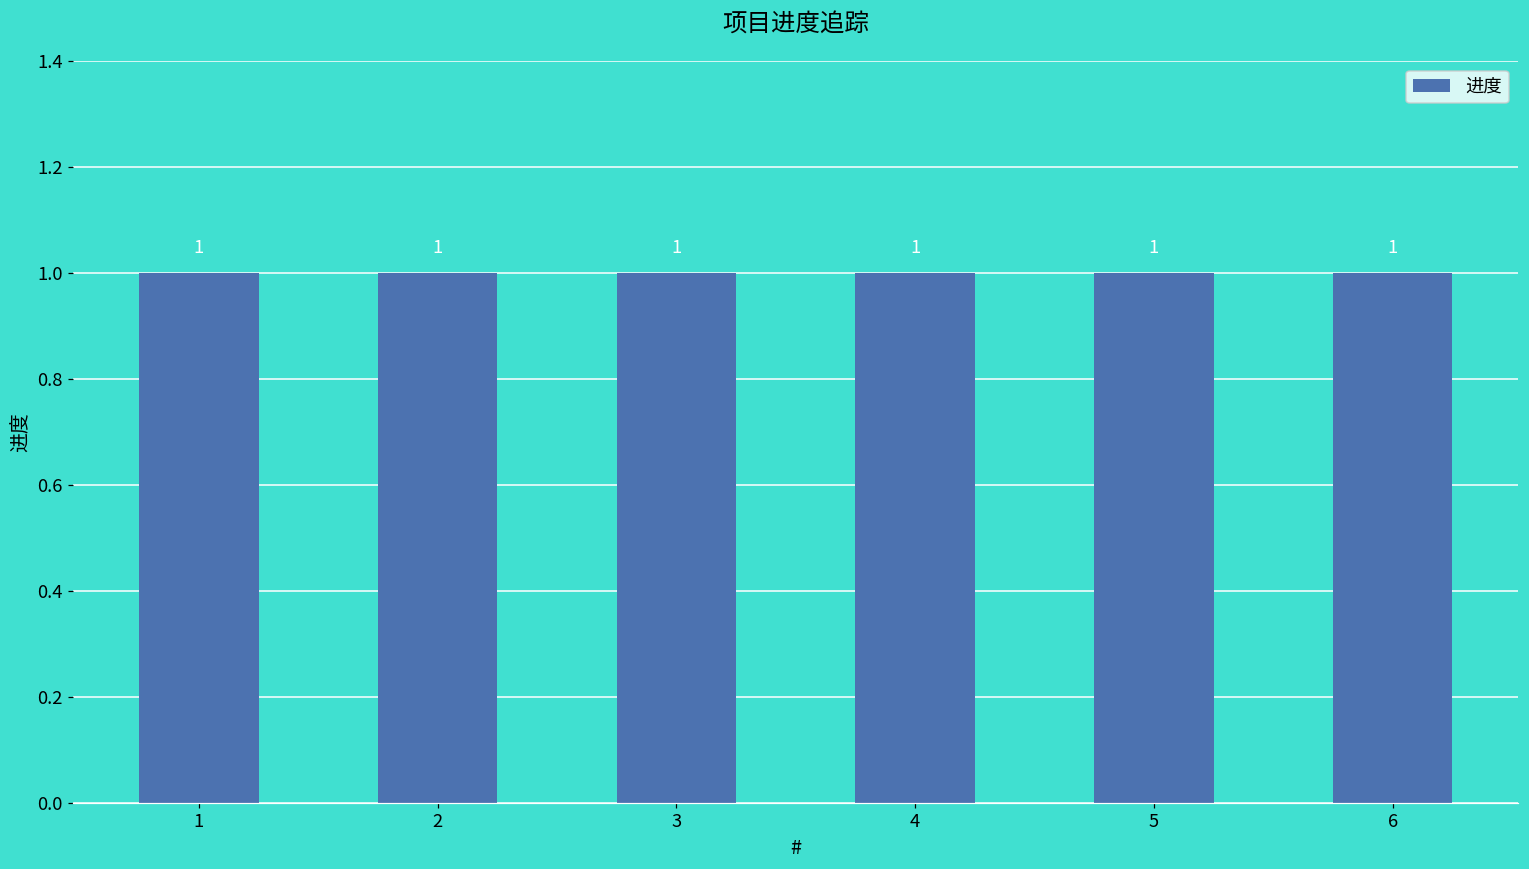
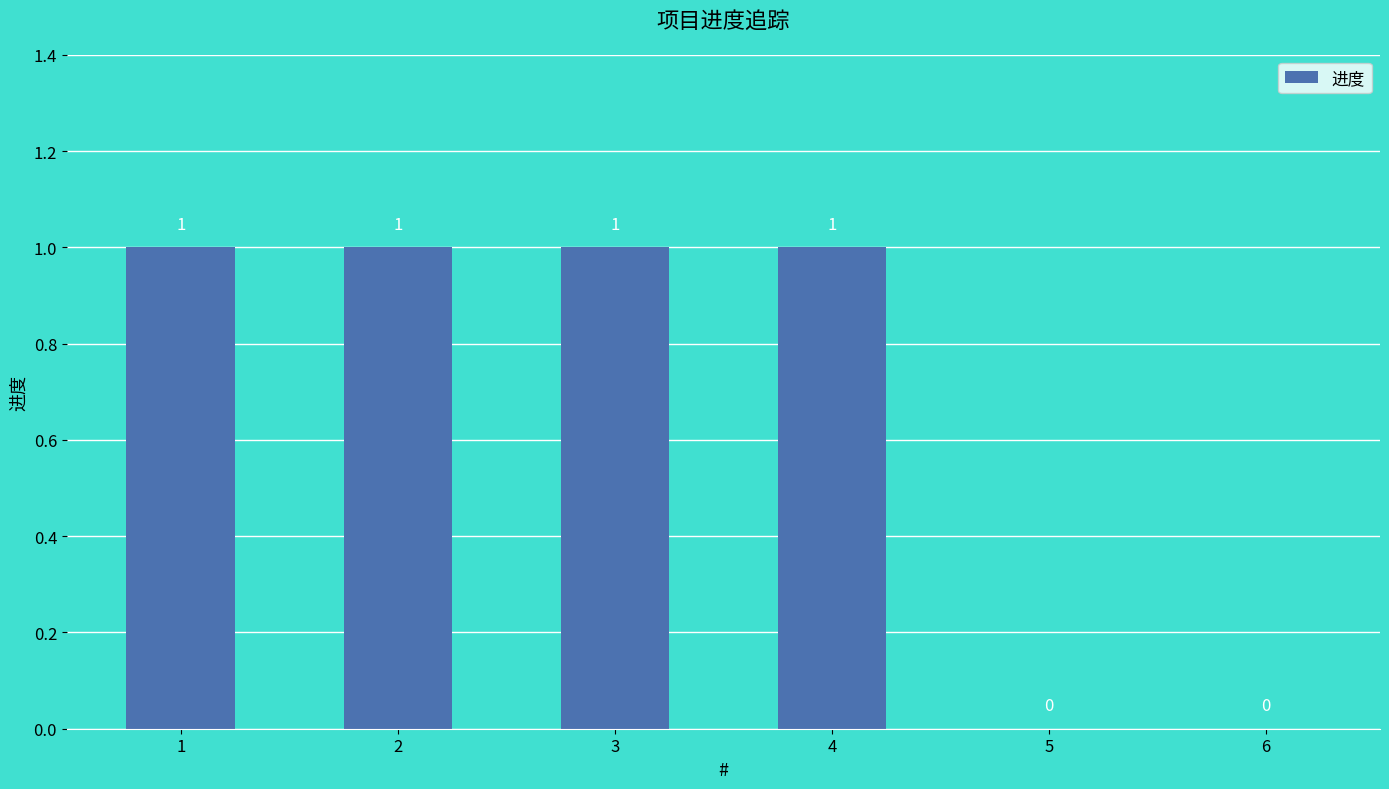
5: 1 -> 0
6: 1 -> 0
